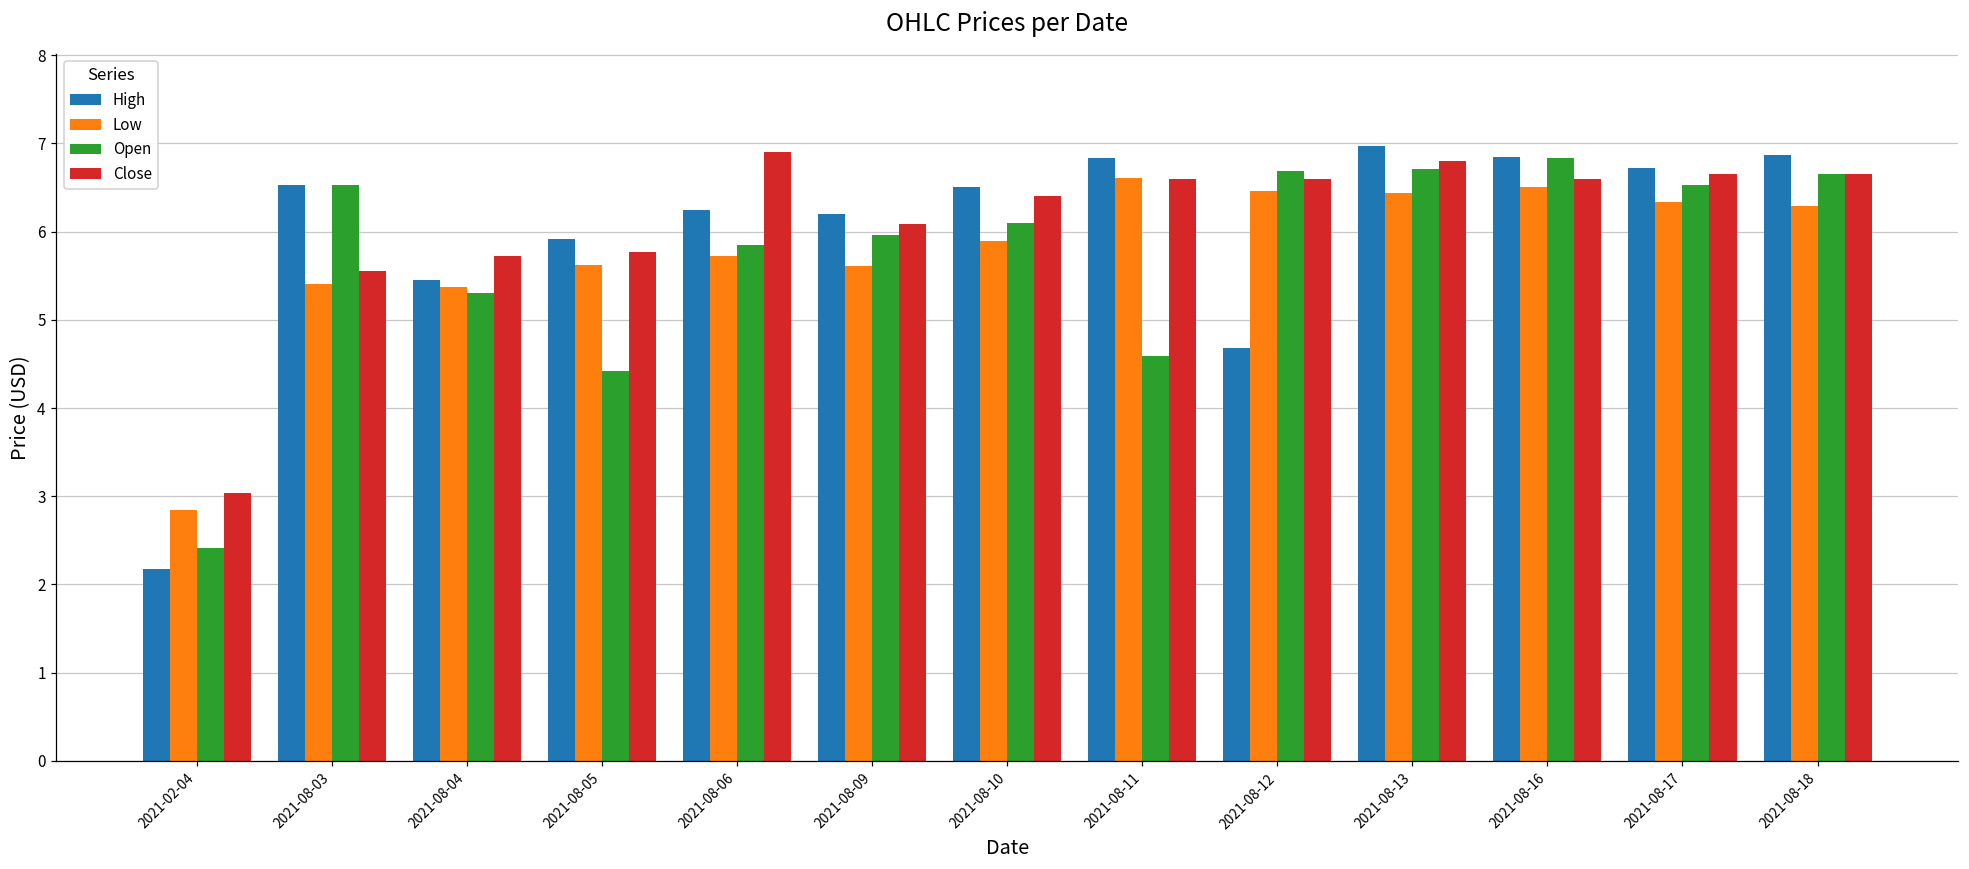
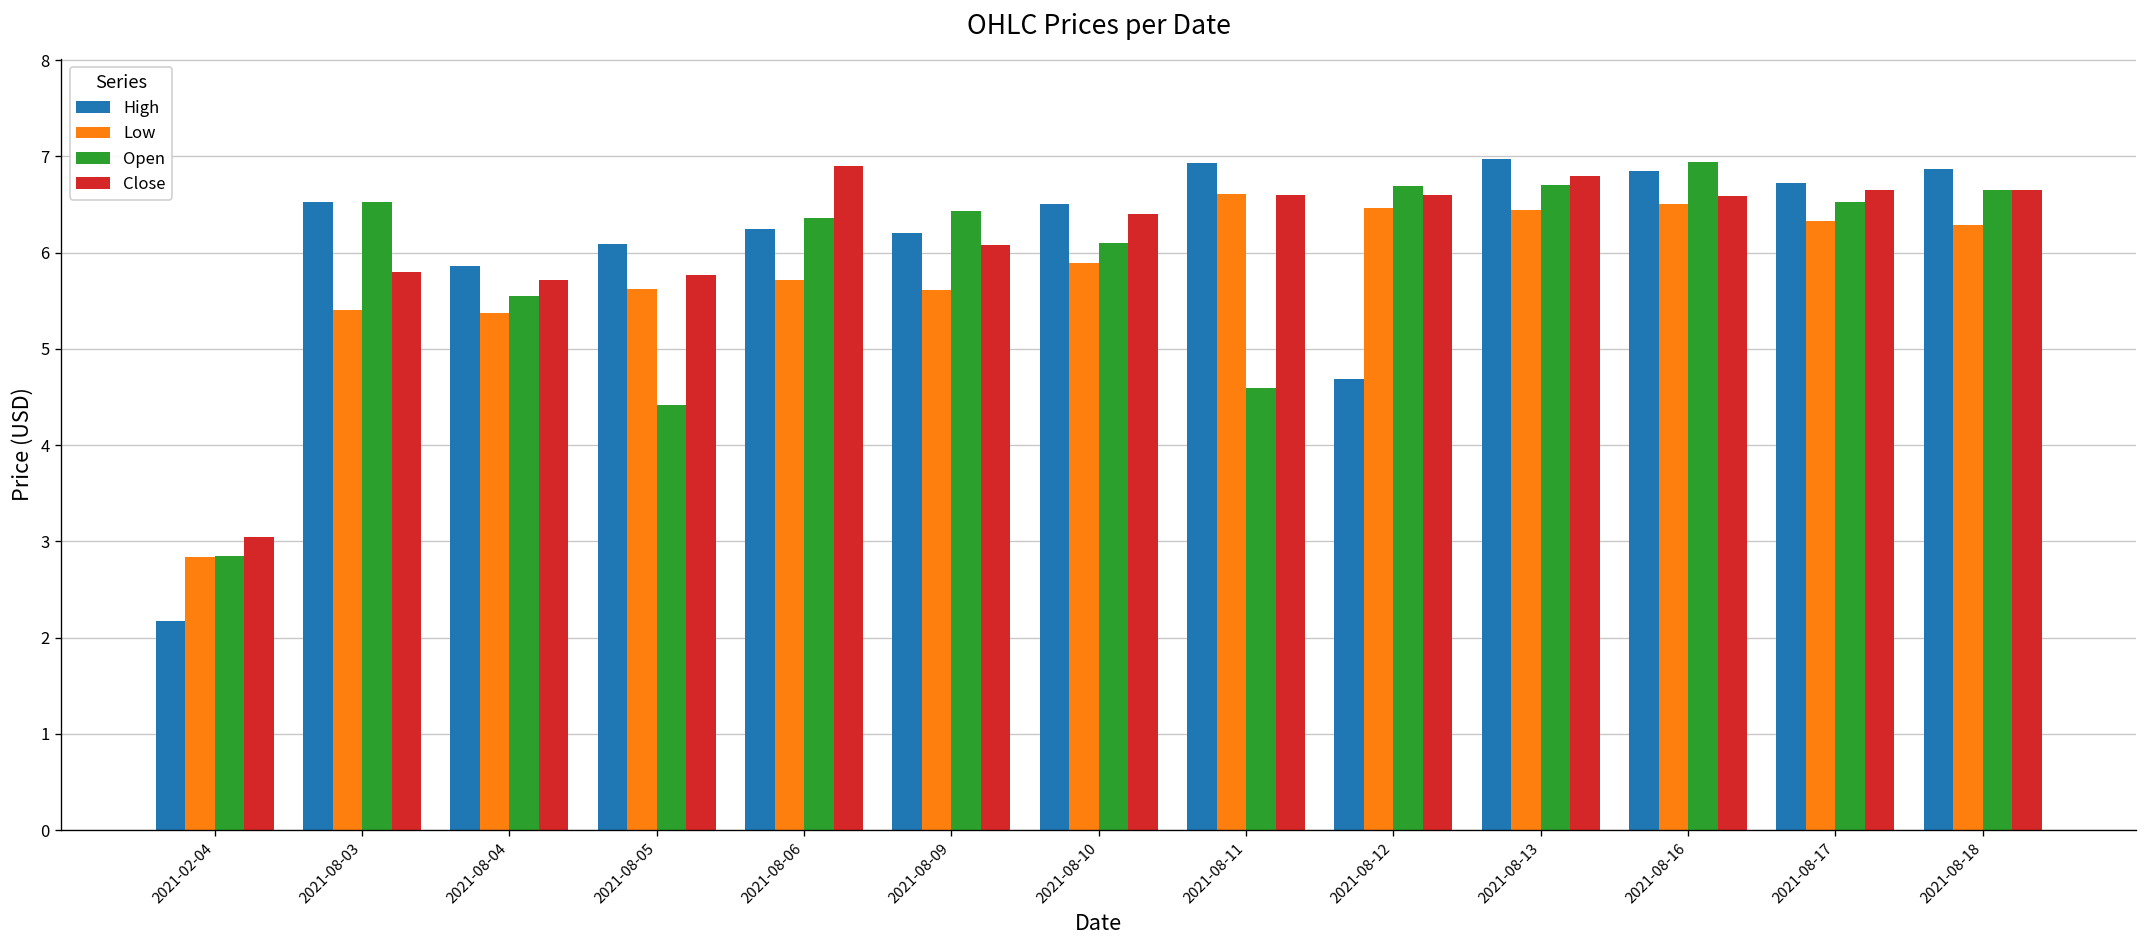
Open, 2021-02-04: 2.4 -> 2.8
Close, 2021-08-03: 5.6 -> 5.8
High, 2021-08-04: 5.5 -> 5.9
Open, 2021-08-04: 5.3 -> 5.6
High, 2021-08-05: 5.9 -> 6.1
Open, 2021-08-06: 5.8 -> 6.4
Open, 2021-08-09: 6.0 -> 6.4
High, 2021-08-11: 6.8 -> 6.9
Open, 2021-08-16: 6.8 -> 6.9
